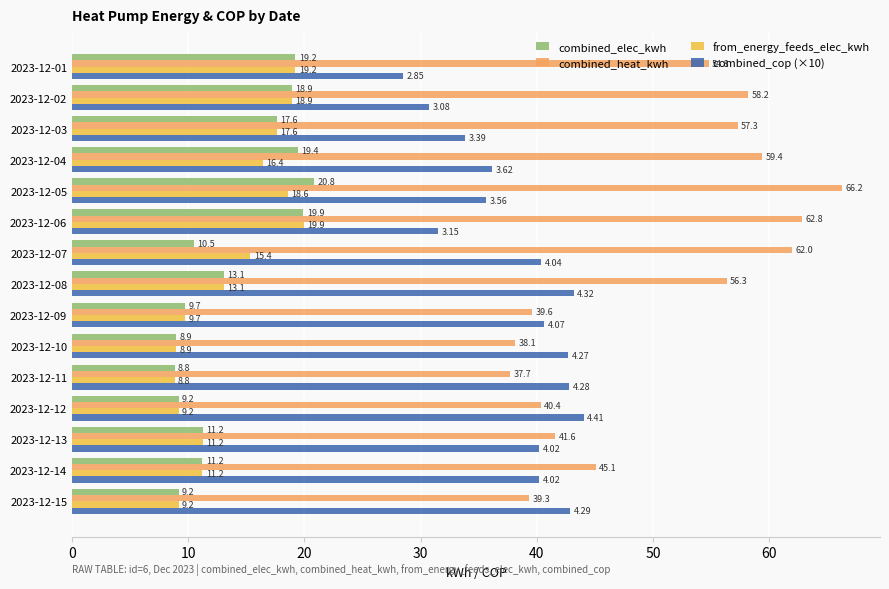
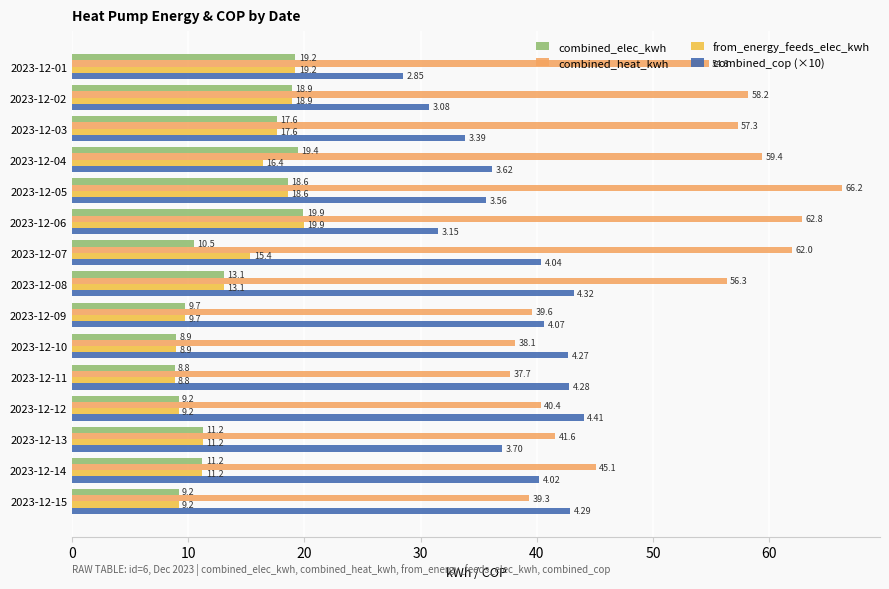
combined_elec_kwh, 2023-12-05: 20.8 -> 18.6
combined_cop (×10), 2023-12-13: 4.02 -> 3.70
